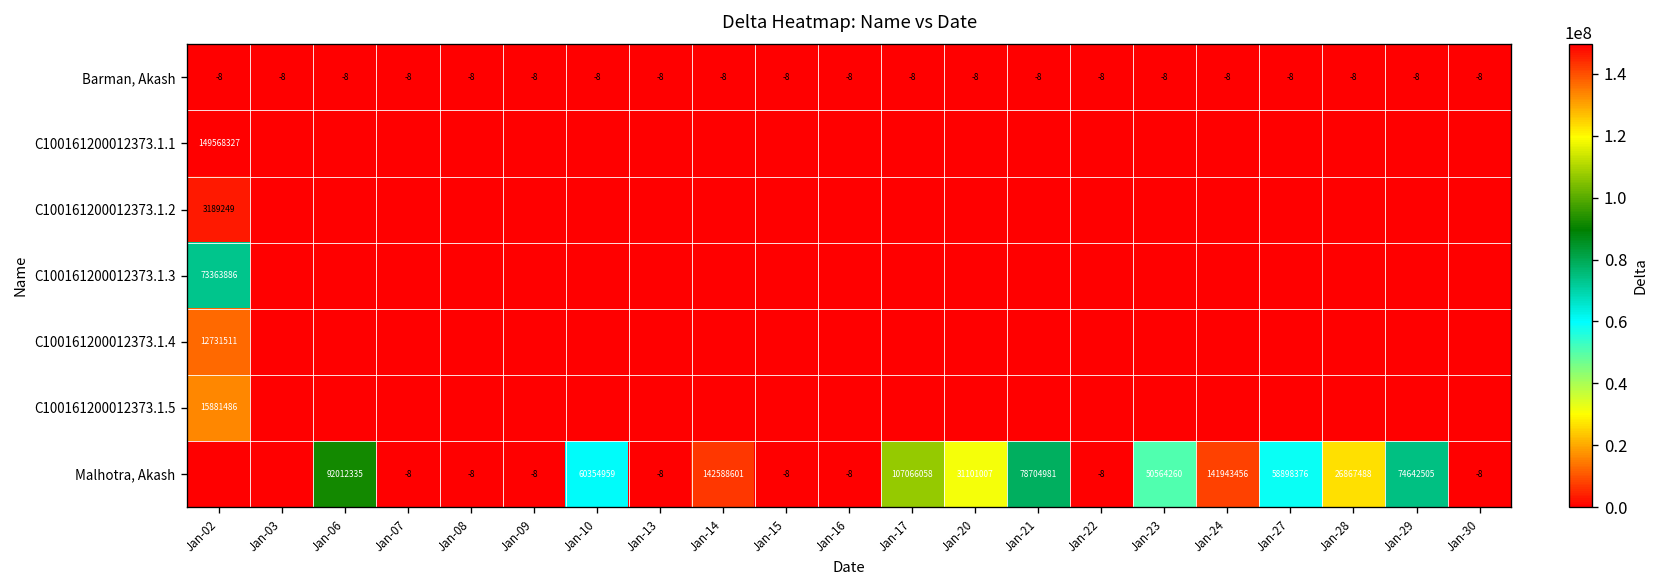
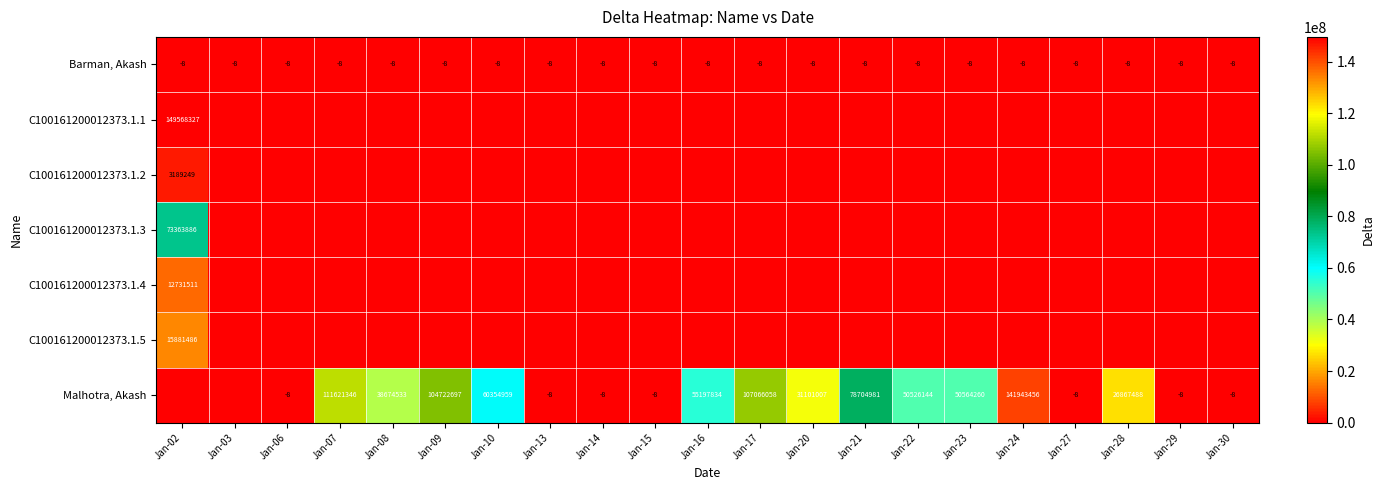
Malhotra, Akash, Jan-06: 92012335 -> -8
Malhotra, Akash, Jan-07: -8 -> 111621346
Malhotra, Akash, Jan-08: -8 -> 38674533
Malhotra, Akash, Jan-09: -8 -> 104722697
Malhotra, Akash, Jan-14: 142588601 -> -8
Malhotra, Akash, Jan-16: -8 -> 55197834
Malhotra, Akash, Jan-22: -8 -> 50526144
Malhotra, Akash, Jan-27: 58898376 -> -8
Malhotra, Akash, Jan-29: 74642505 -> -8
